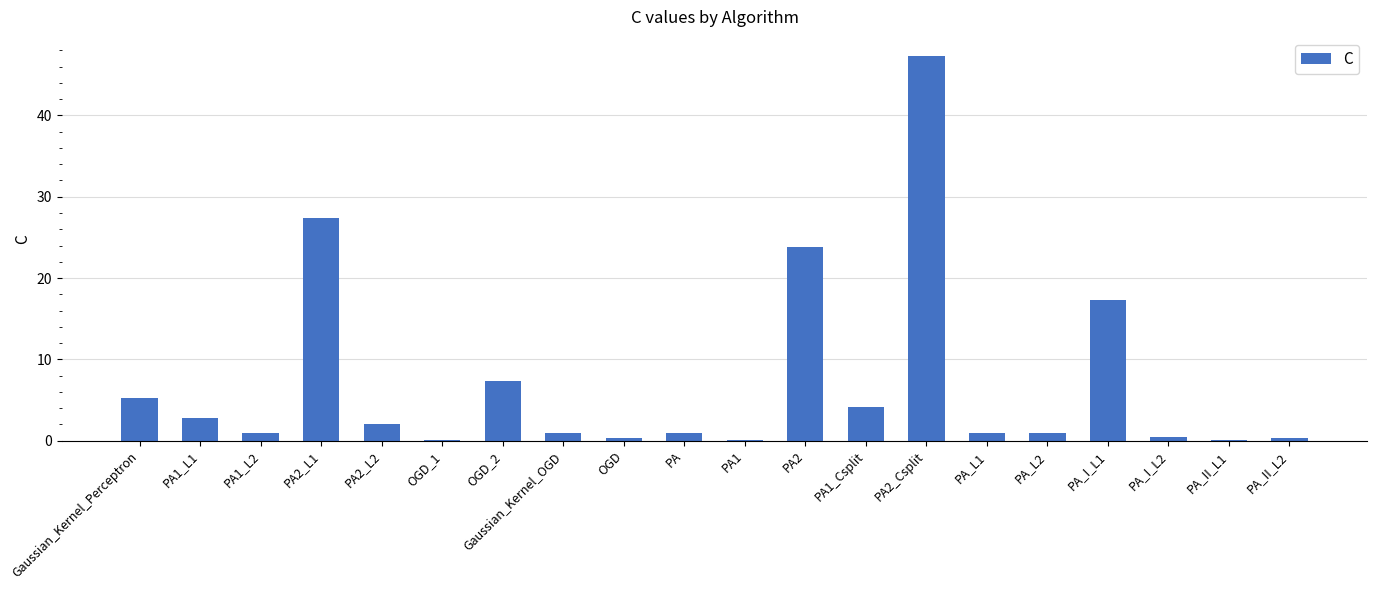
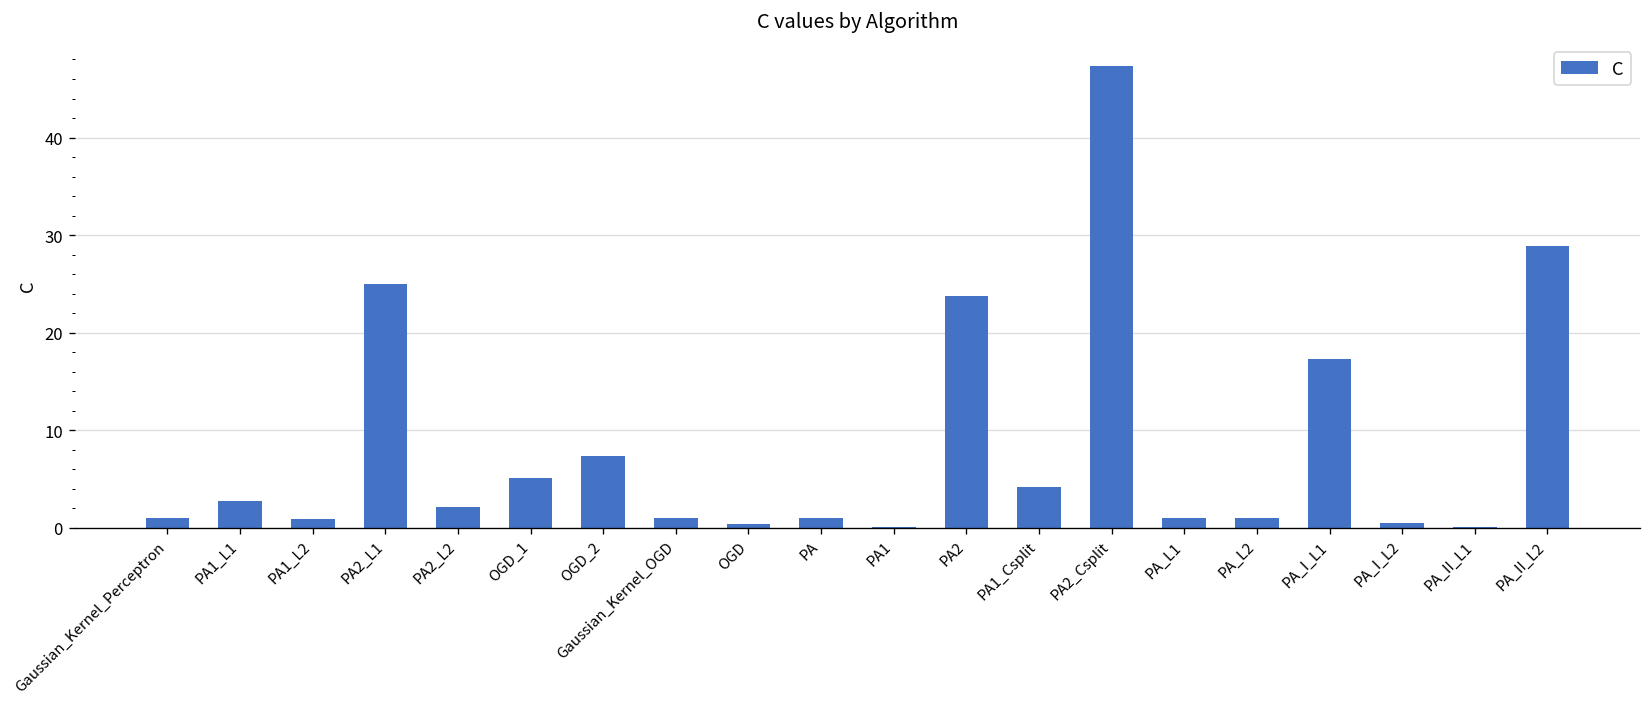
Gaussian_Kernel_Perceptron: 5 -> 1
PA2_L1: 27 -> 25
OGD_1: 0 -> 5
PA_II_L2: 0 -> 29
